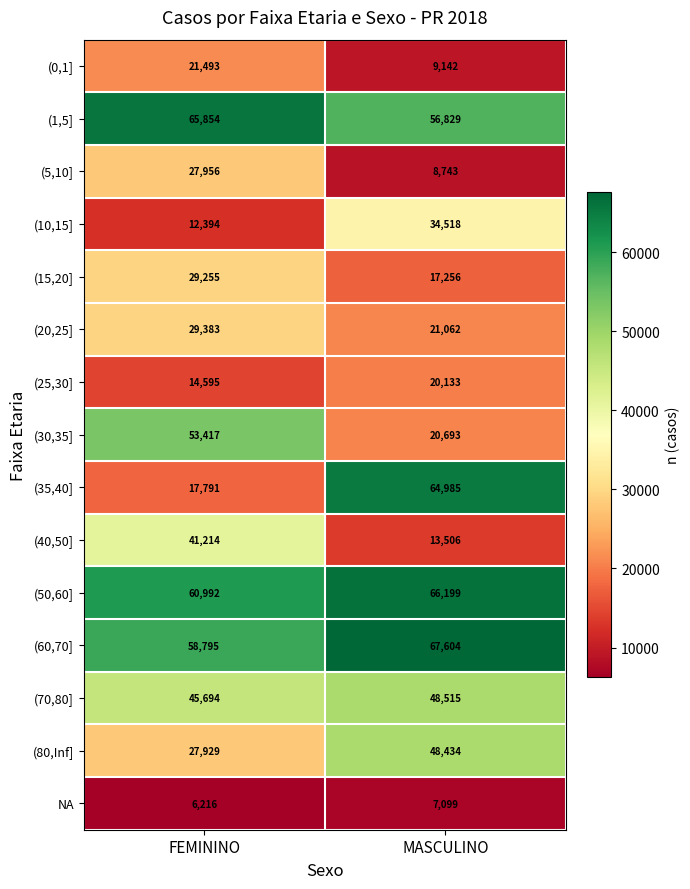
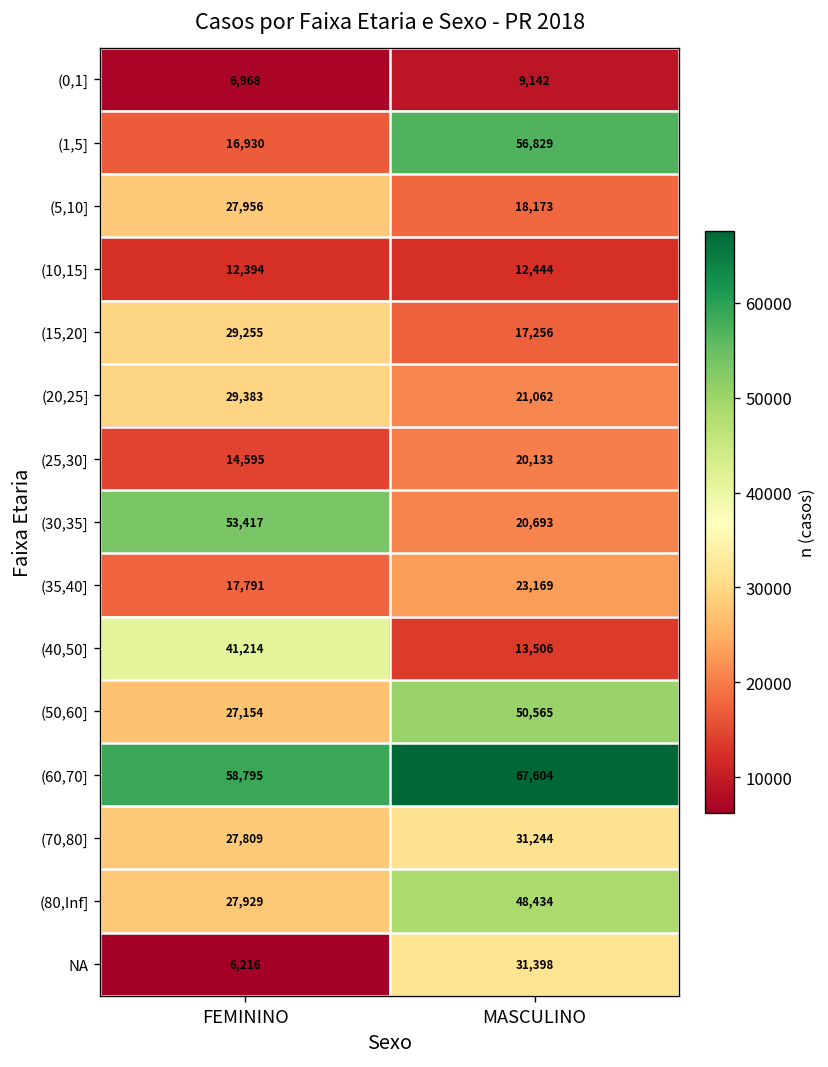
(0,1], FEMININO: 21,493 -> 6,968
(1,5], FEMININO: 65,854 -> 16,930
(5,10], MASCULINO: 8,743 -> 18,173
(10,15], MASCULINO: 34,518 -> 12,444
(35,40], MASCULINO: 64,985 -> 23,169
(50,60], FEMININO: 60,992 -> 27,154
(50,60], MASCULINO: 66,199 -> 50,565
(70,80], FEMININO: 45,694 -> 27,809
(70,80], MASCULINO: 48,515 -> 31,244
NA, MASCULINO: 7,099 -> 31,398
